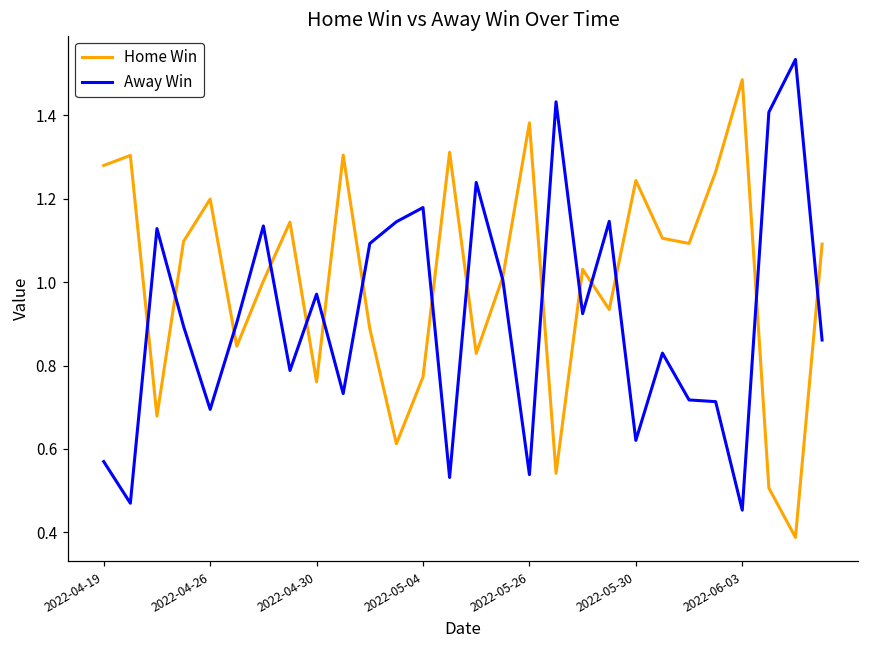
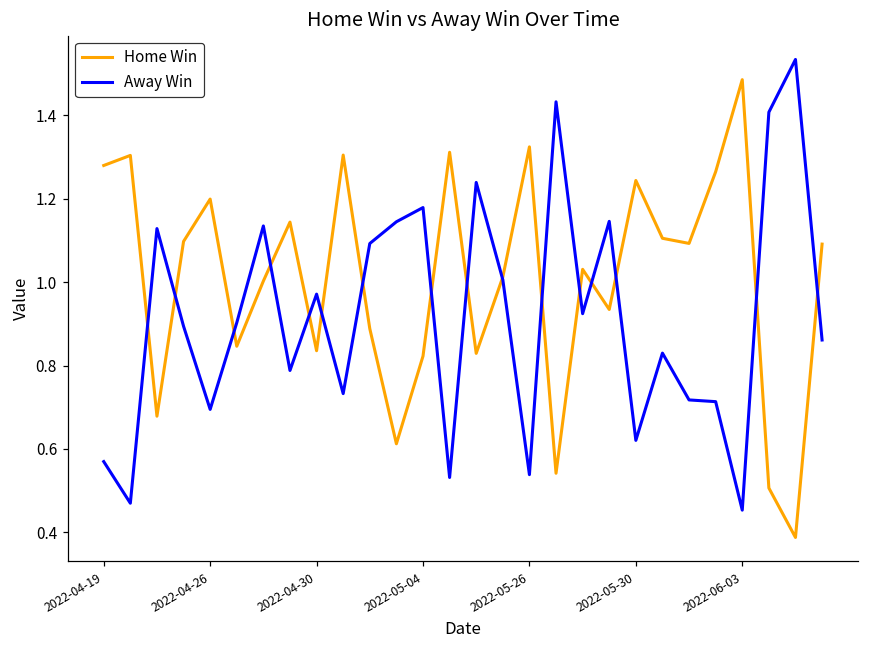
Home Win, 2022-04-30: 0.76 -> 0.84
Home Win, 2022-05-04: 0.77 -> 0.82
Home Win, 2022-05-26: 1.38 -> 1.32
